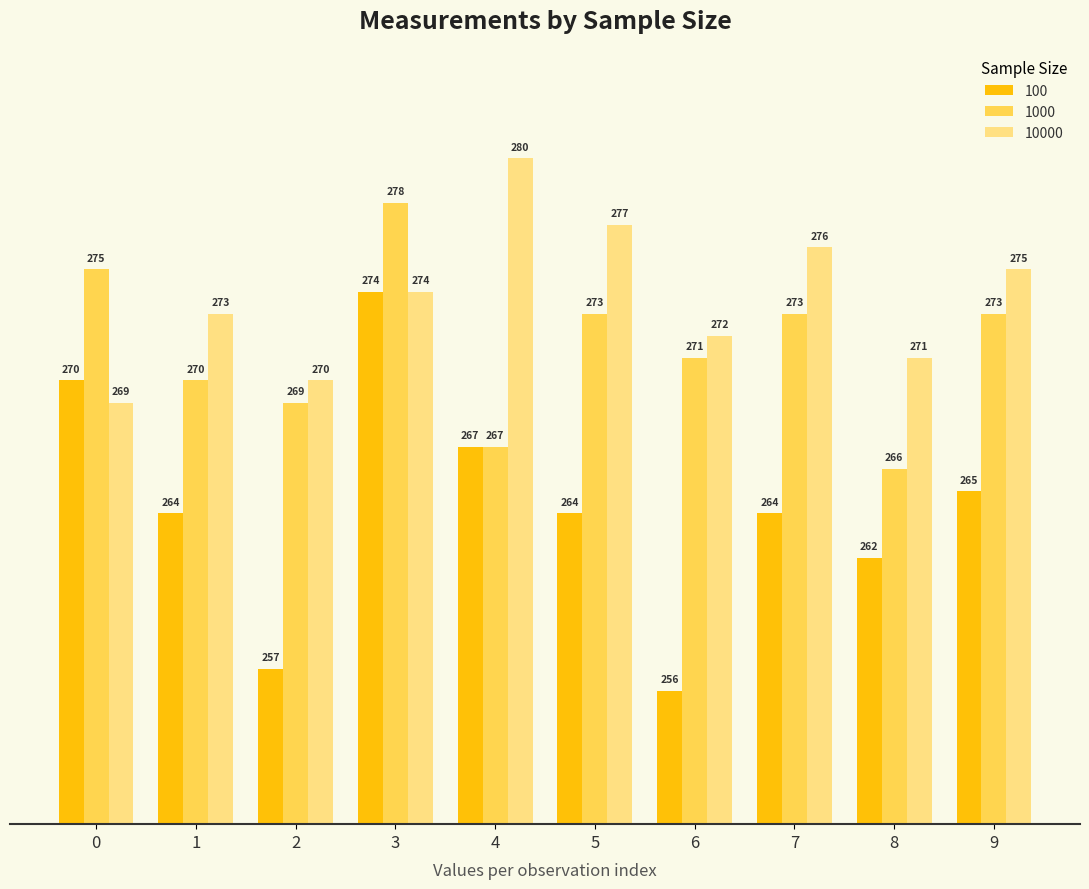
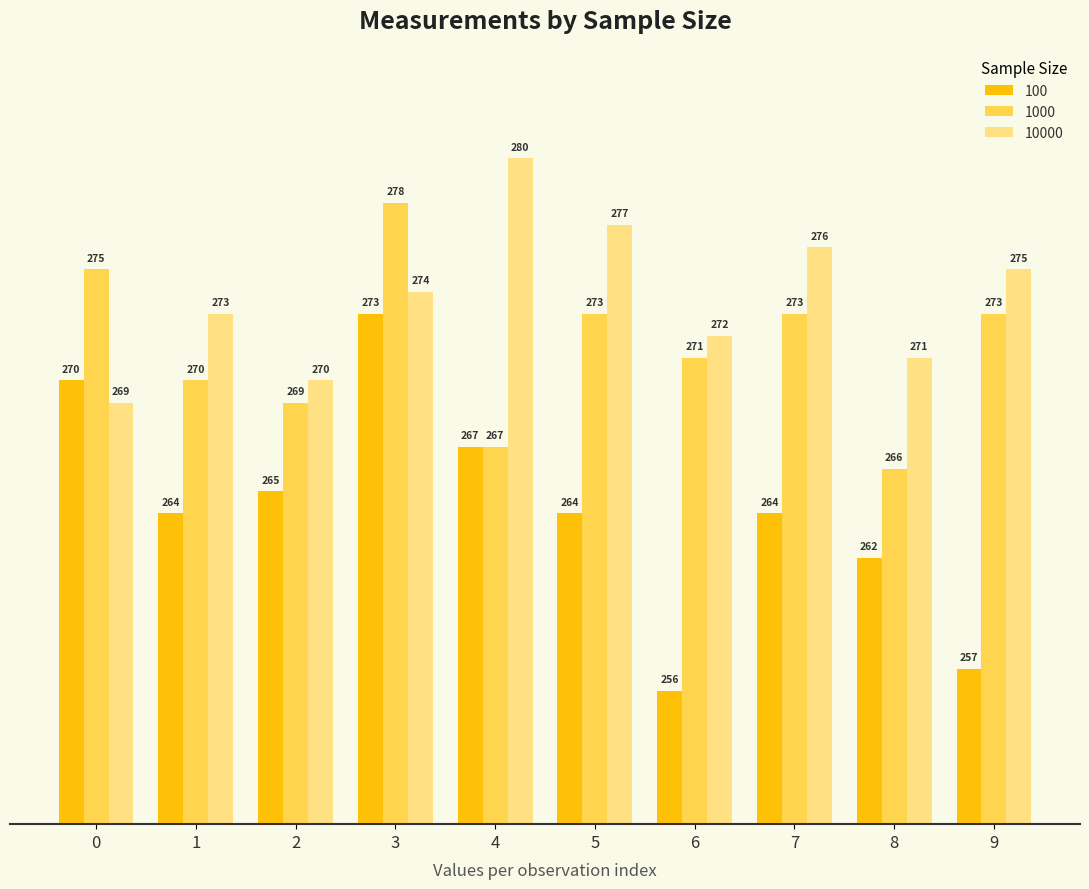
100, 2: 257 -> 265
100, 3: 274 -> 273
100, 9: 265 -> 257
